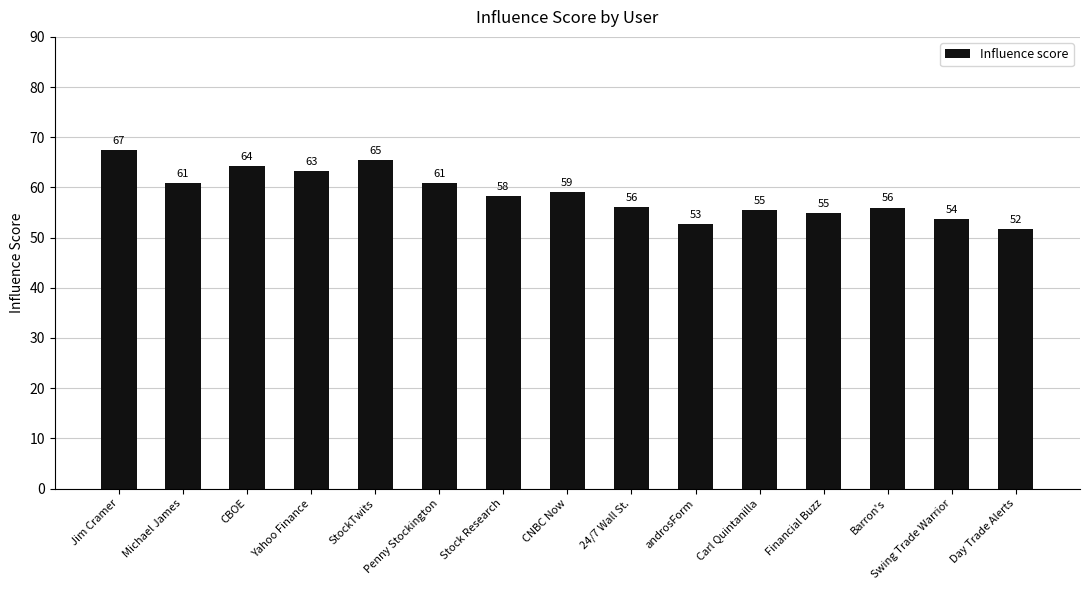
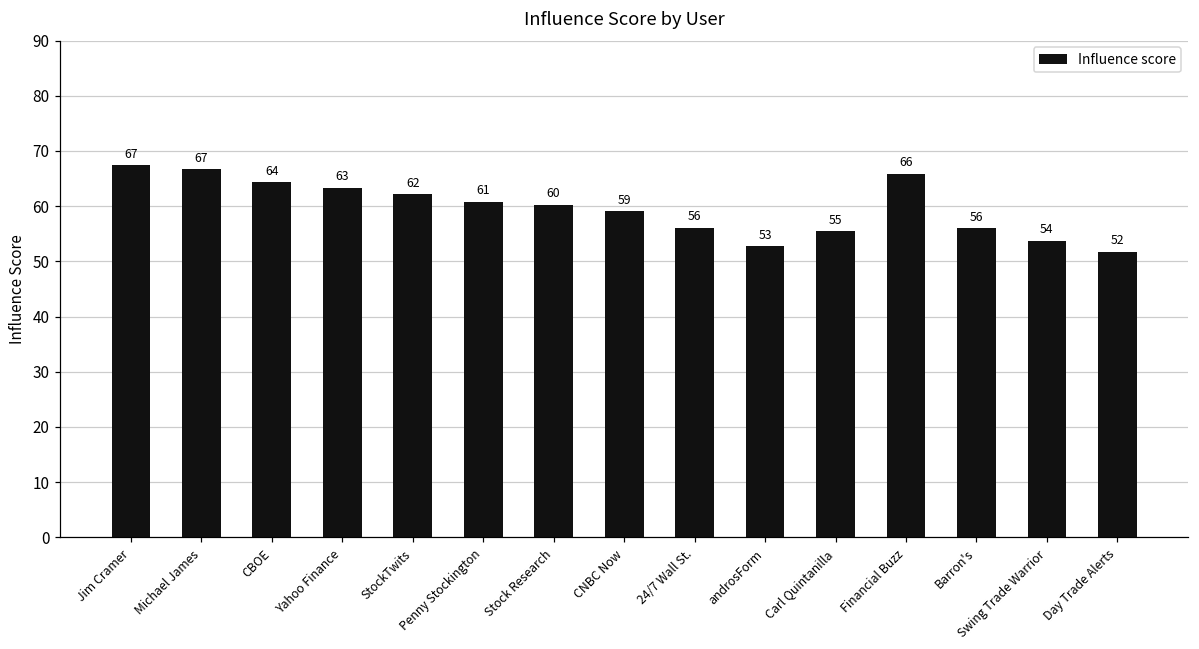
Michael James: 61 -> 67
StockTwits: 65 -> 62
Stock Research: 58 -> 60
Financial Buzz: 55 -> 66
